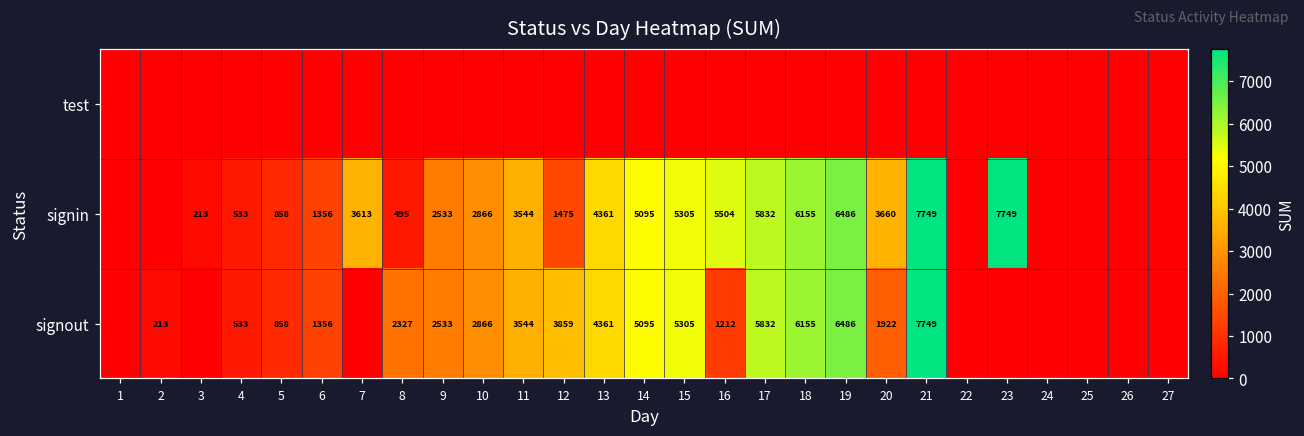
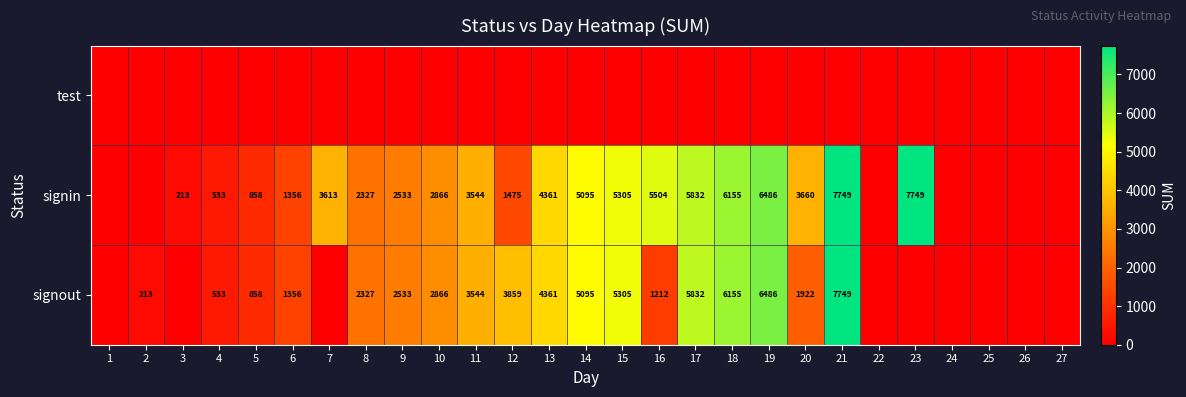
signin, 8: 495 -> 2327
